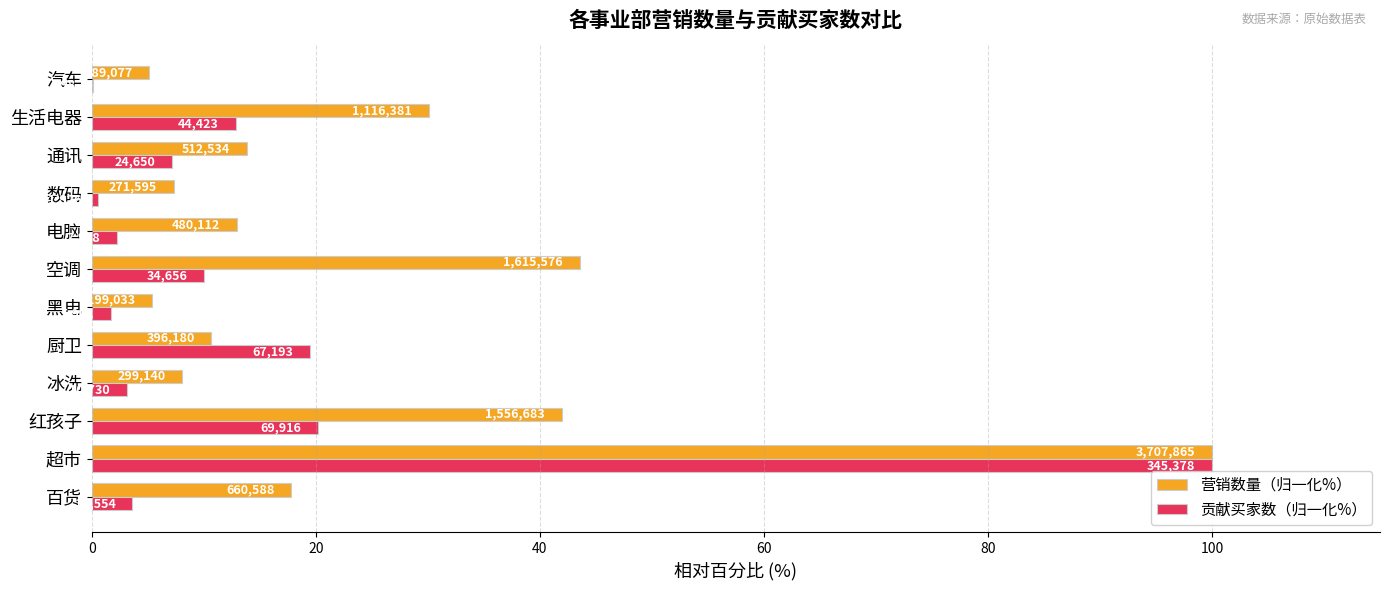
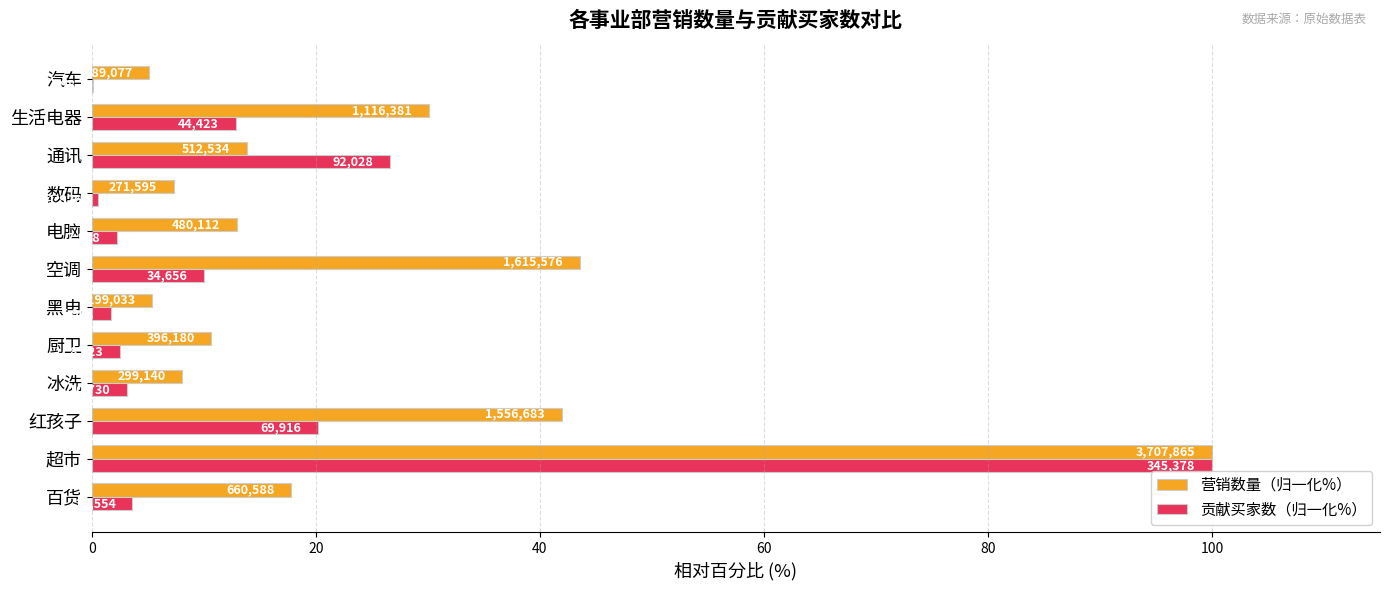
贡献买家数（归一化%）, 通讯: 24,650 -> 92,028
贡献买家数（归一化%）, 厨卫: 19.5 -> 2.6
